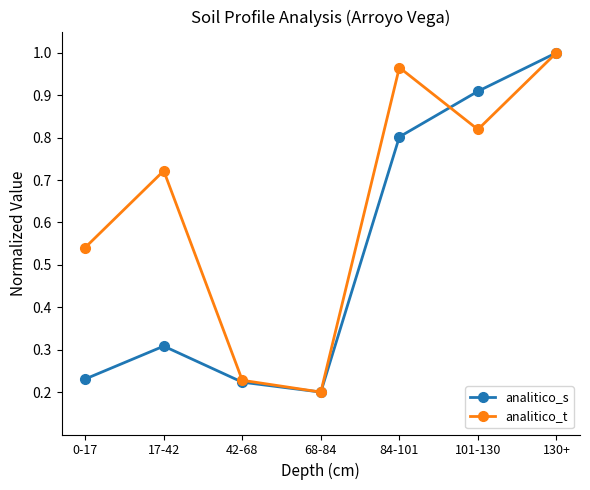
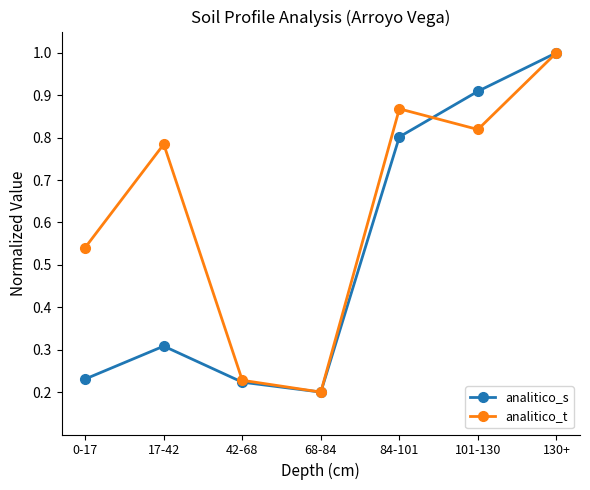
analitico_t, 17-42: 0.72 -> 0.78
analitico_t, 84-101: 0.97 -> 0.87
